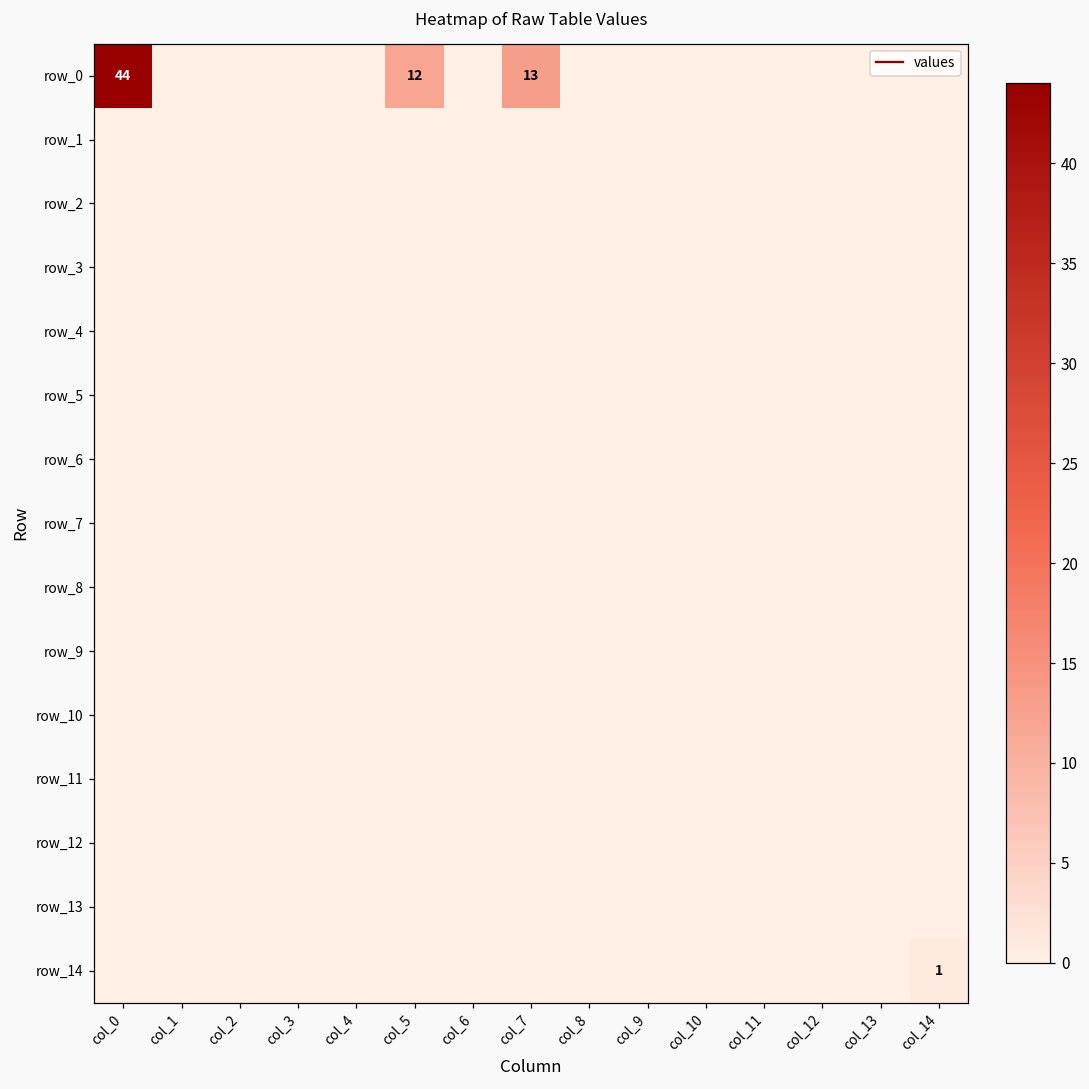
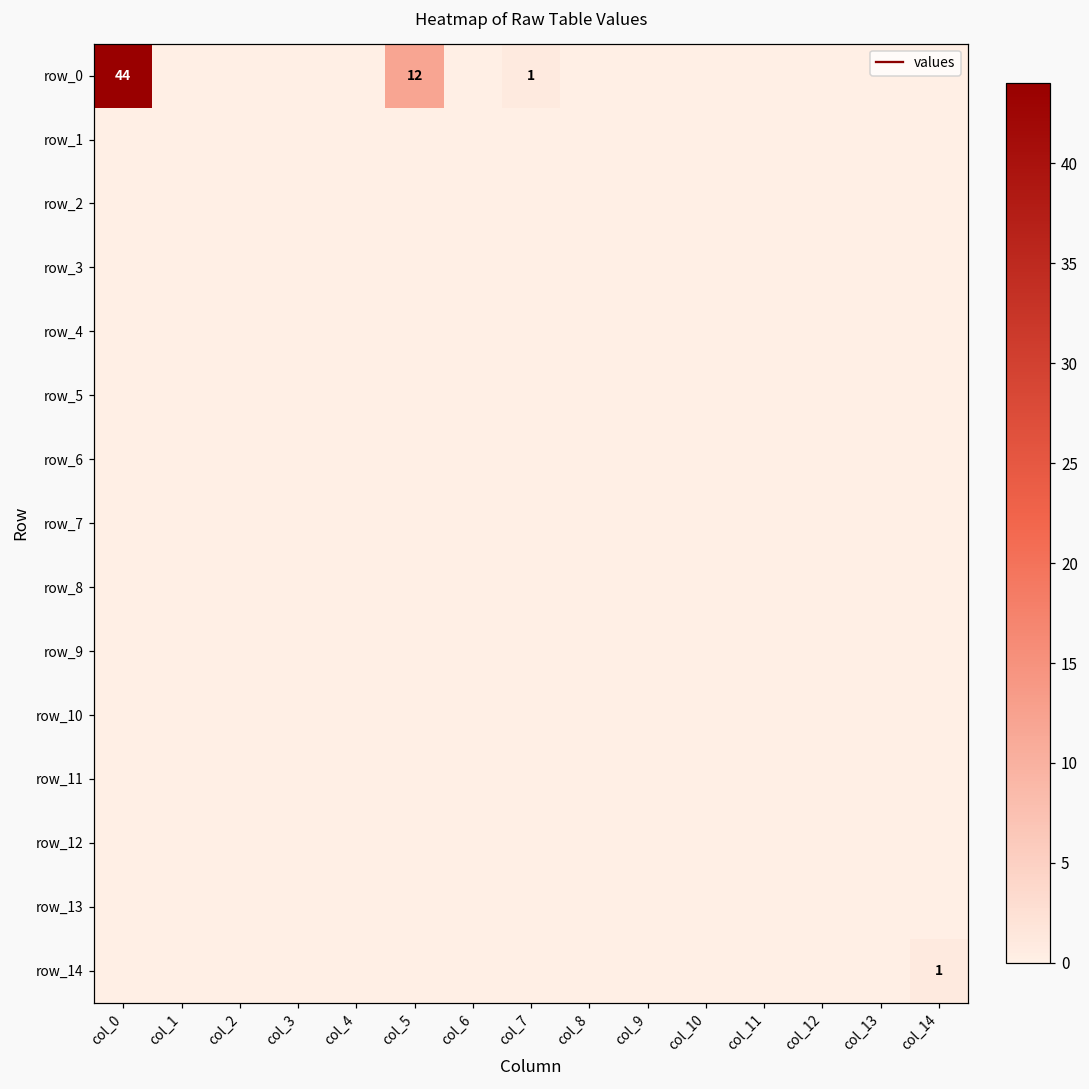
row_0, col_7: 13 -> 1
